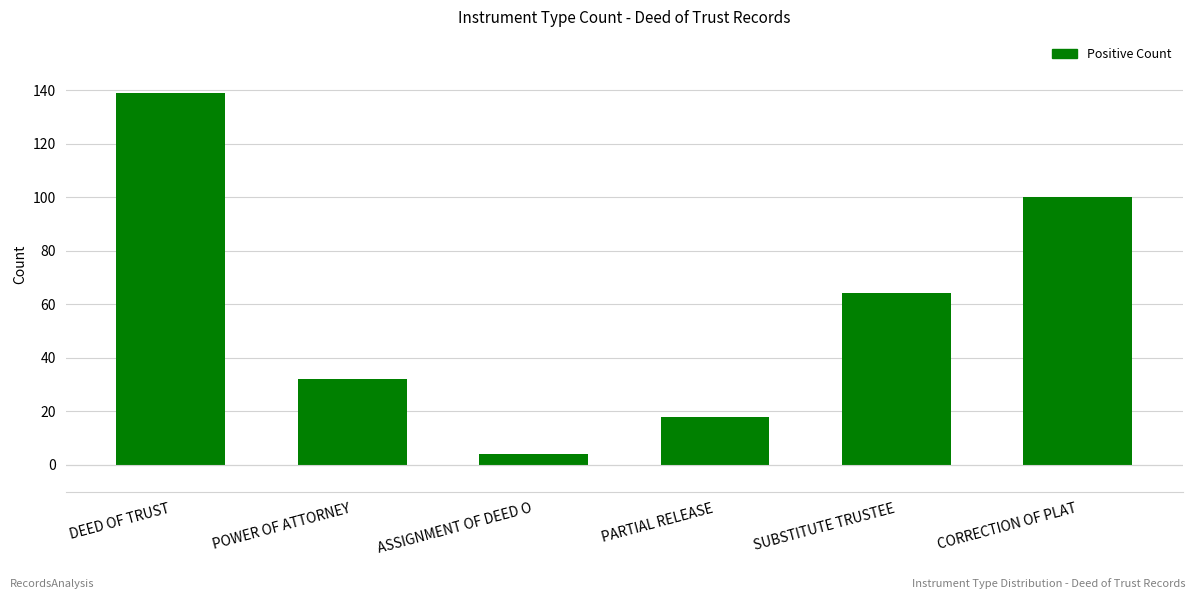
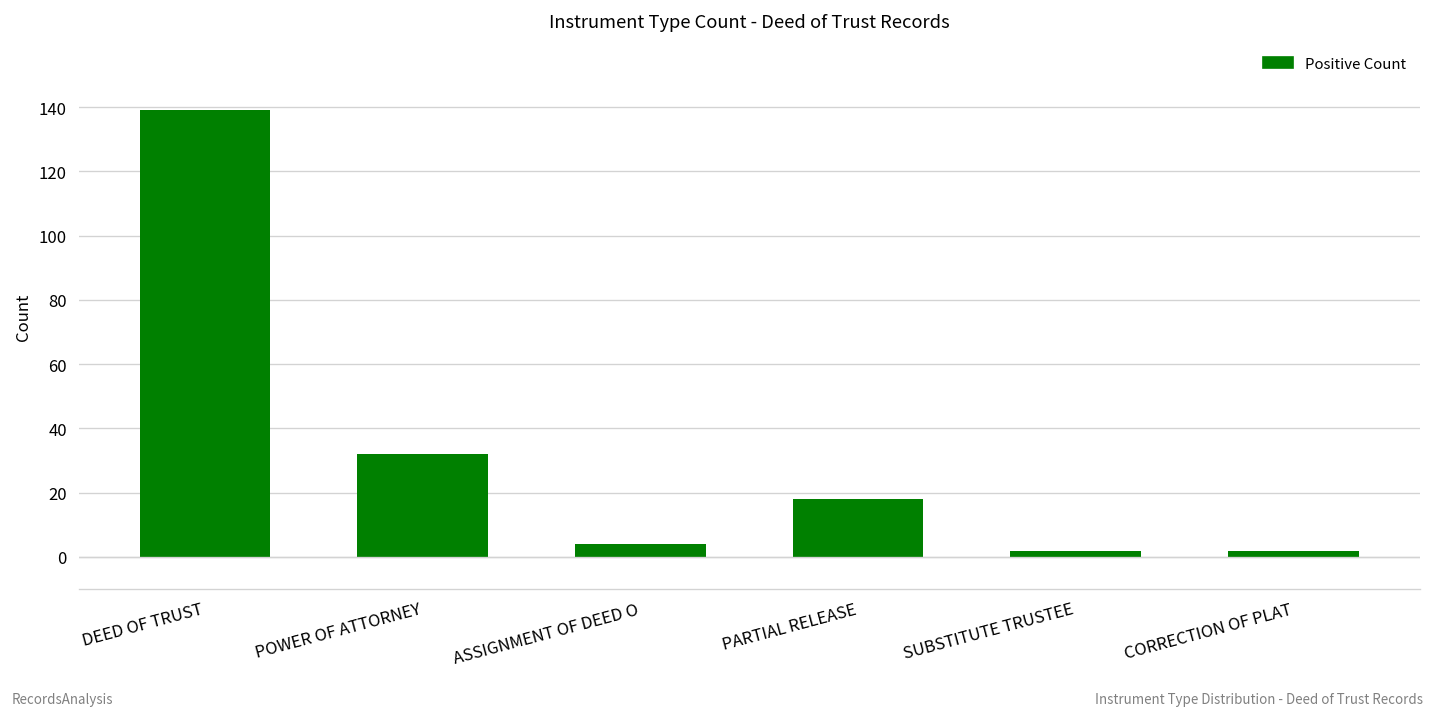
SUBSTITUTE TRUSTEE: 64 -> 2
CORRECTION OF PLAT: 100 -> 2
